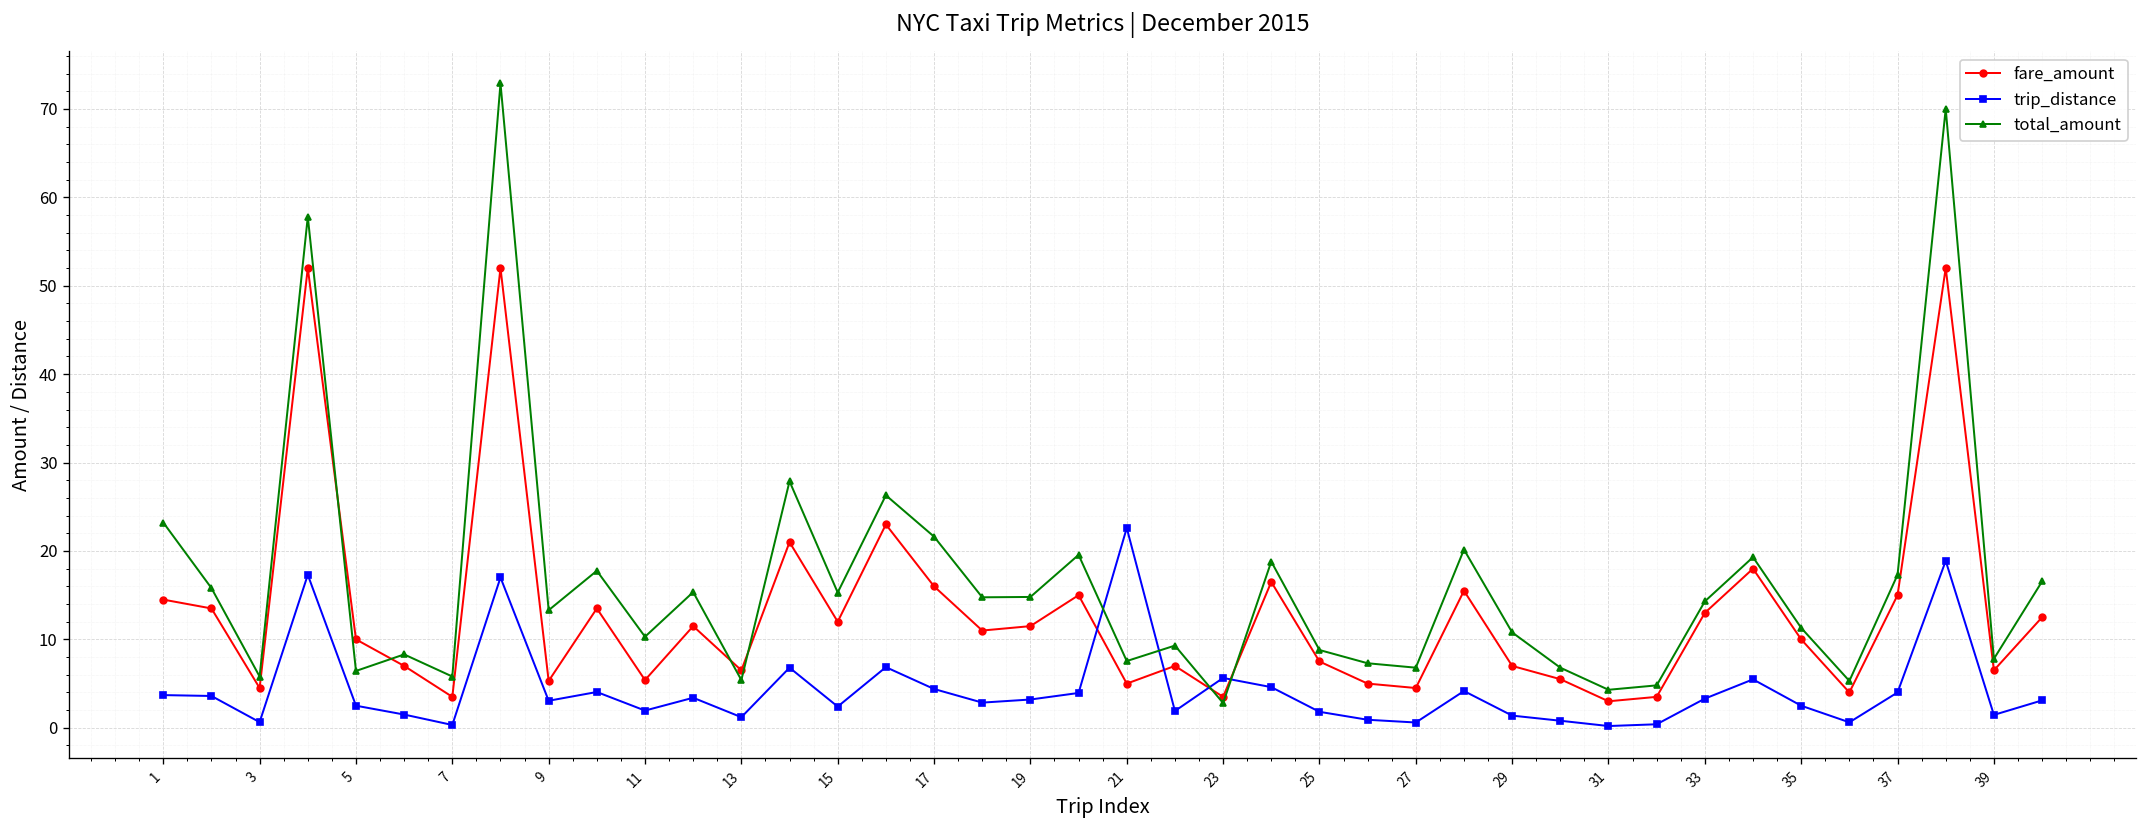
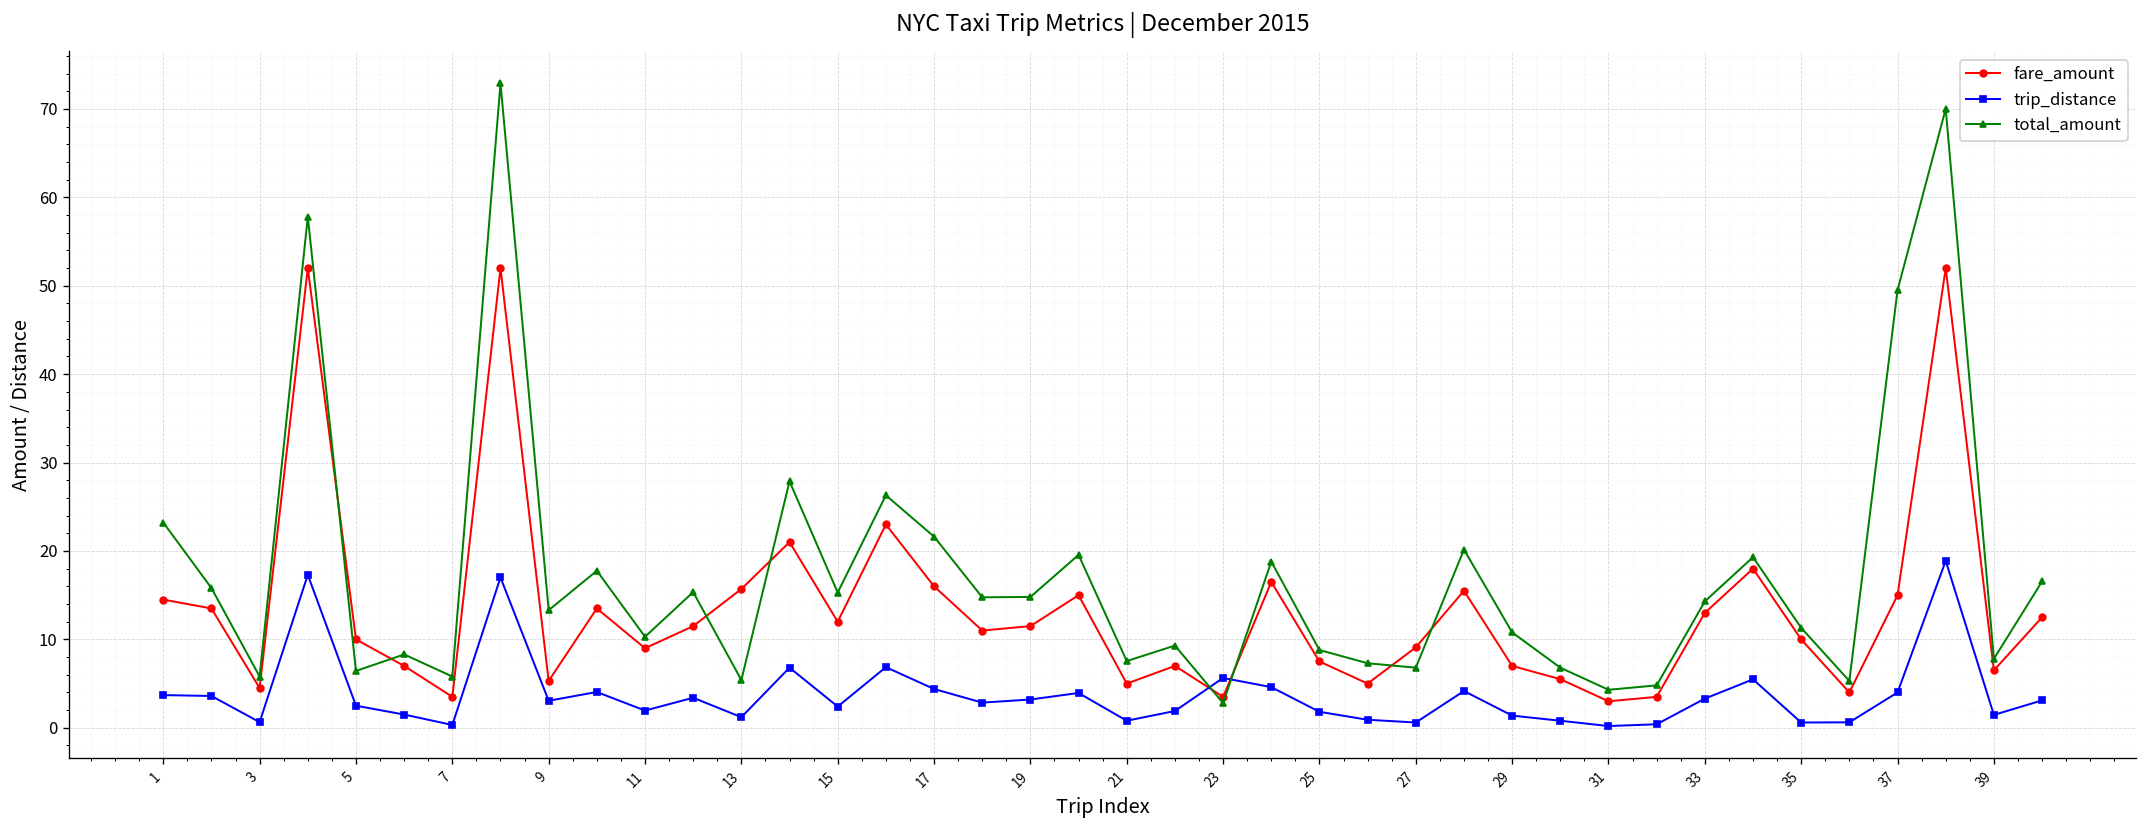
fare_amount, 11: 5 -> 9
fare_amount, 13: 7 -> 16
trip_distance, 21: 23 -> 1
fare_amount, 27: 5 -> 9
trip_distance, 35: 3 -> 1
total_amount, 37: 17 -> 50
